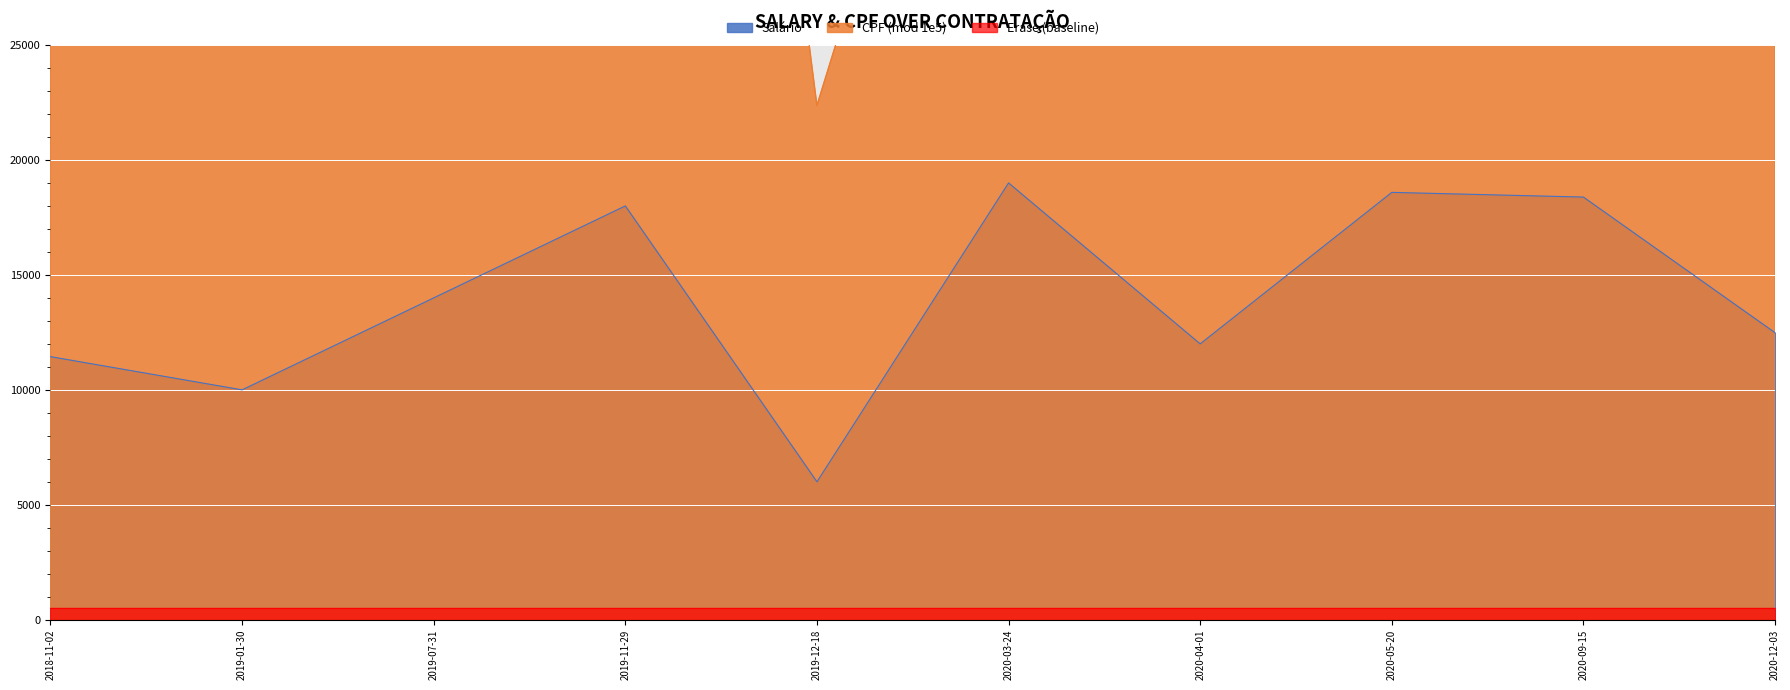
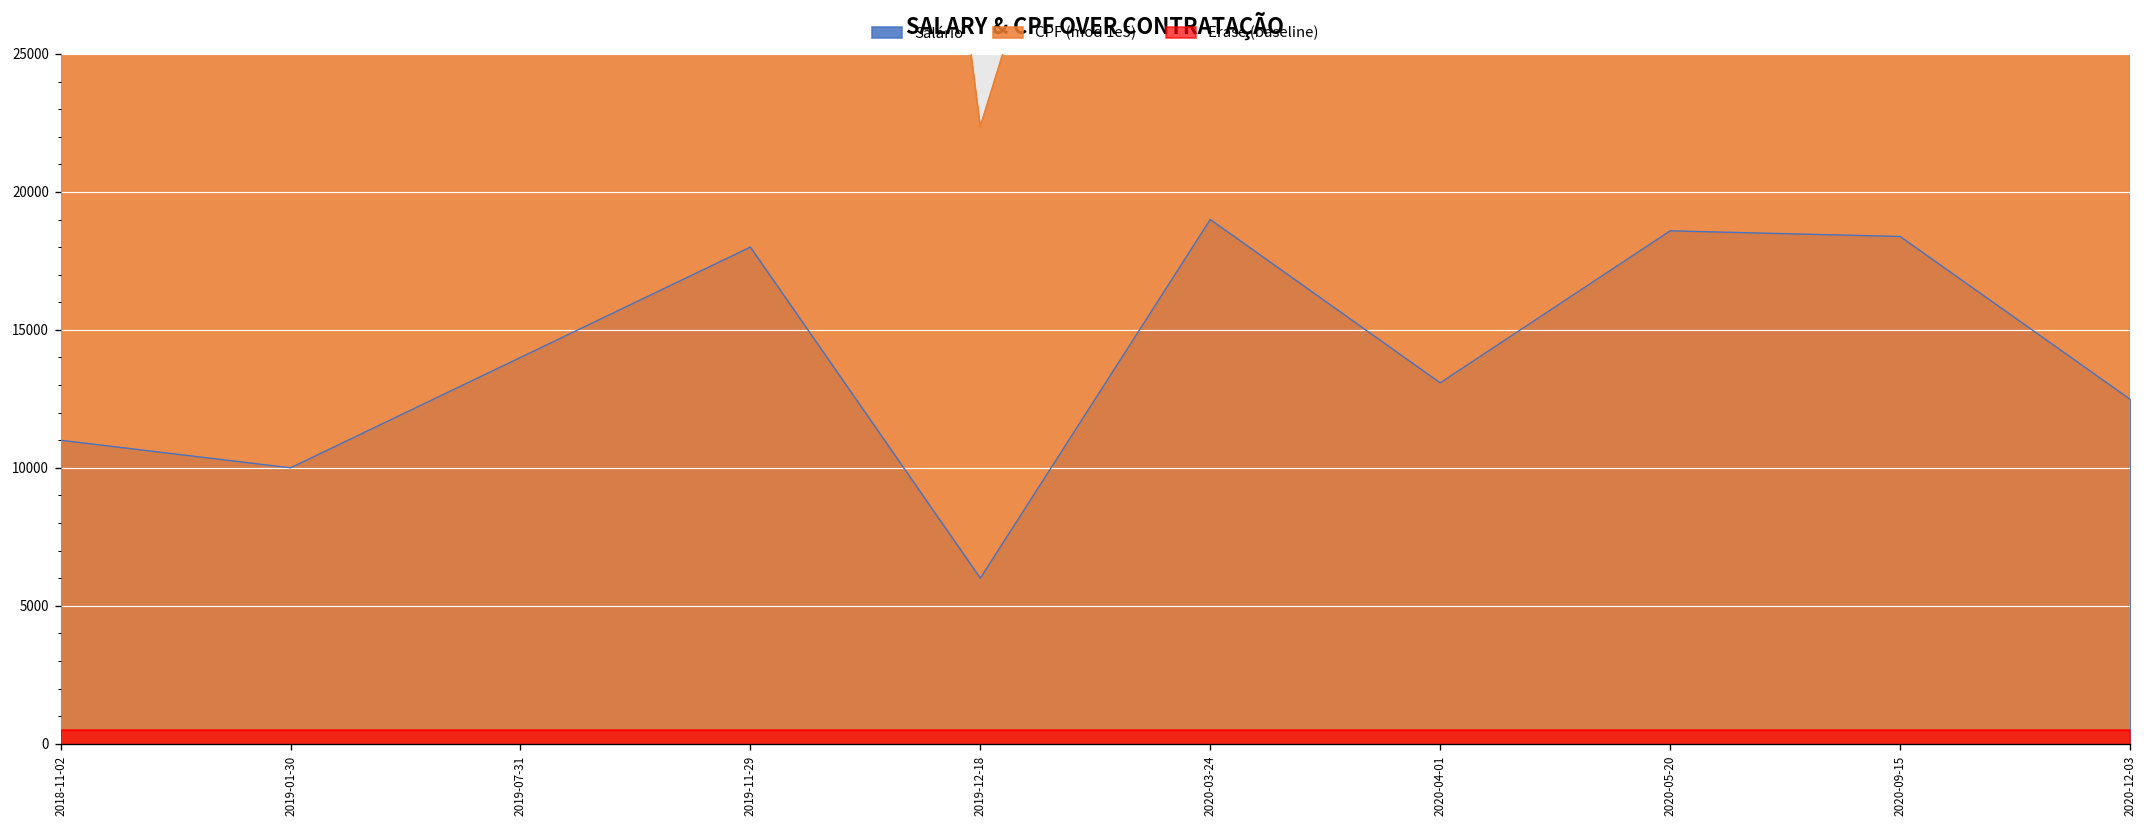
Salário, 2018-11-02: 11400 -> 11000
Salário, 2020-04-01: 12000 -> 13100
